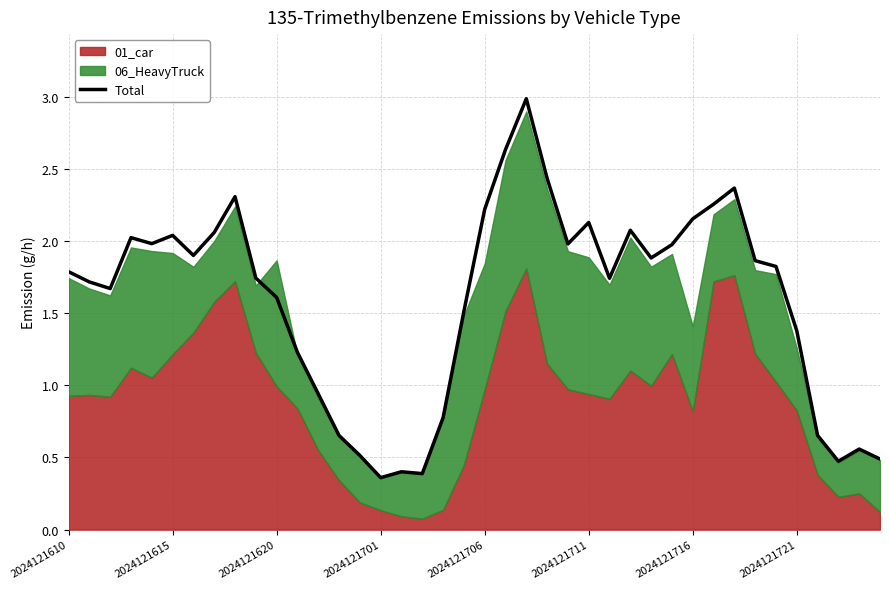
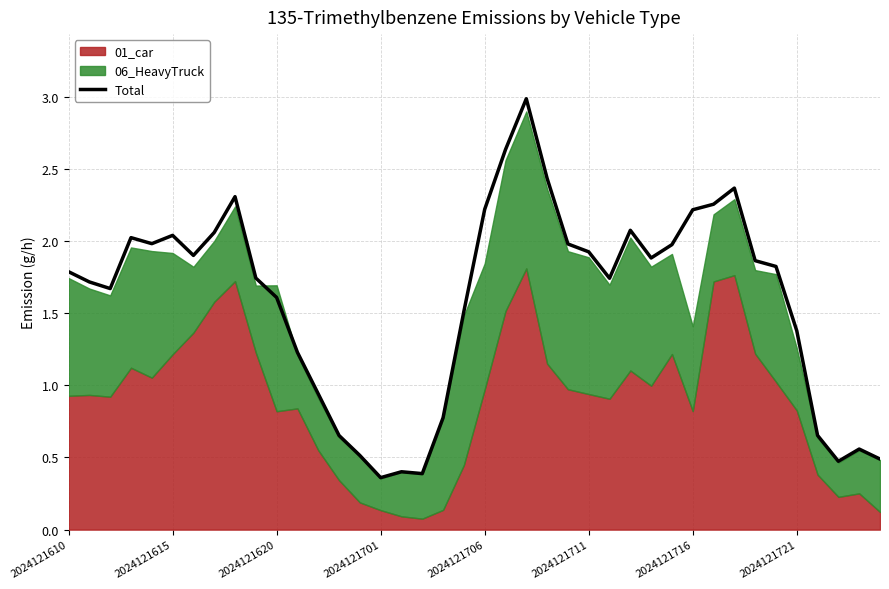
01_car, 2024121620: 0.99 -> 0.82
Total, 2024121711: 2.13 -> 1.92
Total, 2024121716: 2.15 -> 2.22
